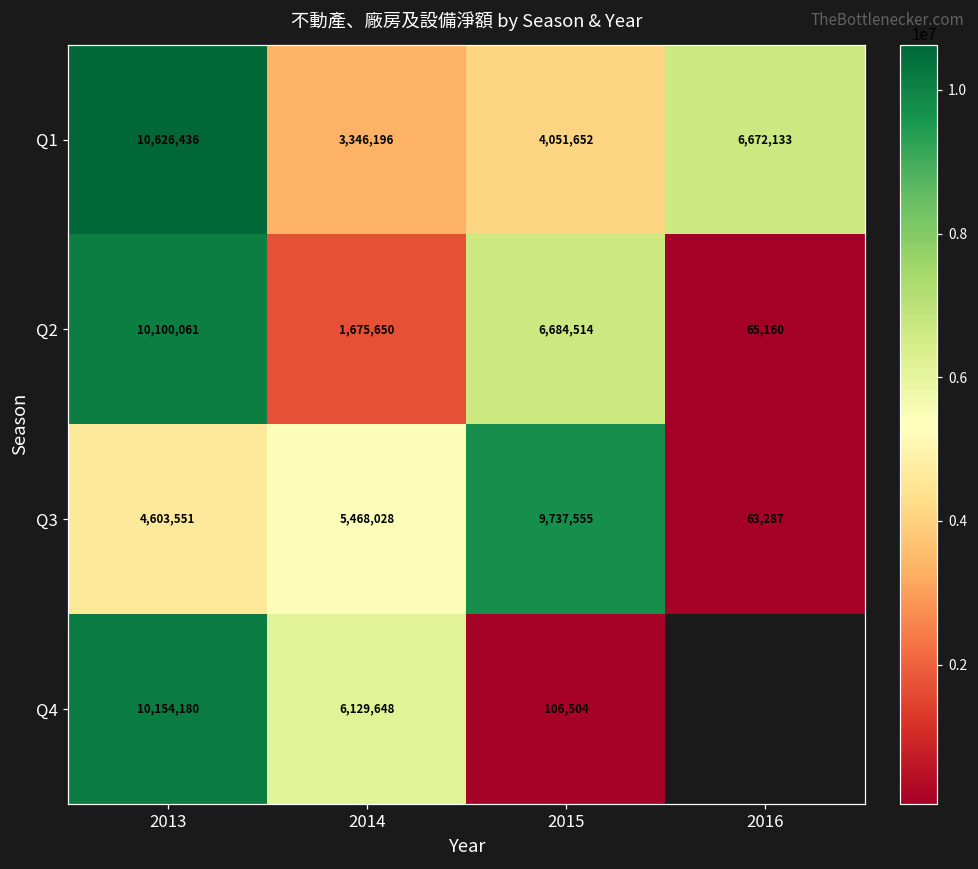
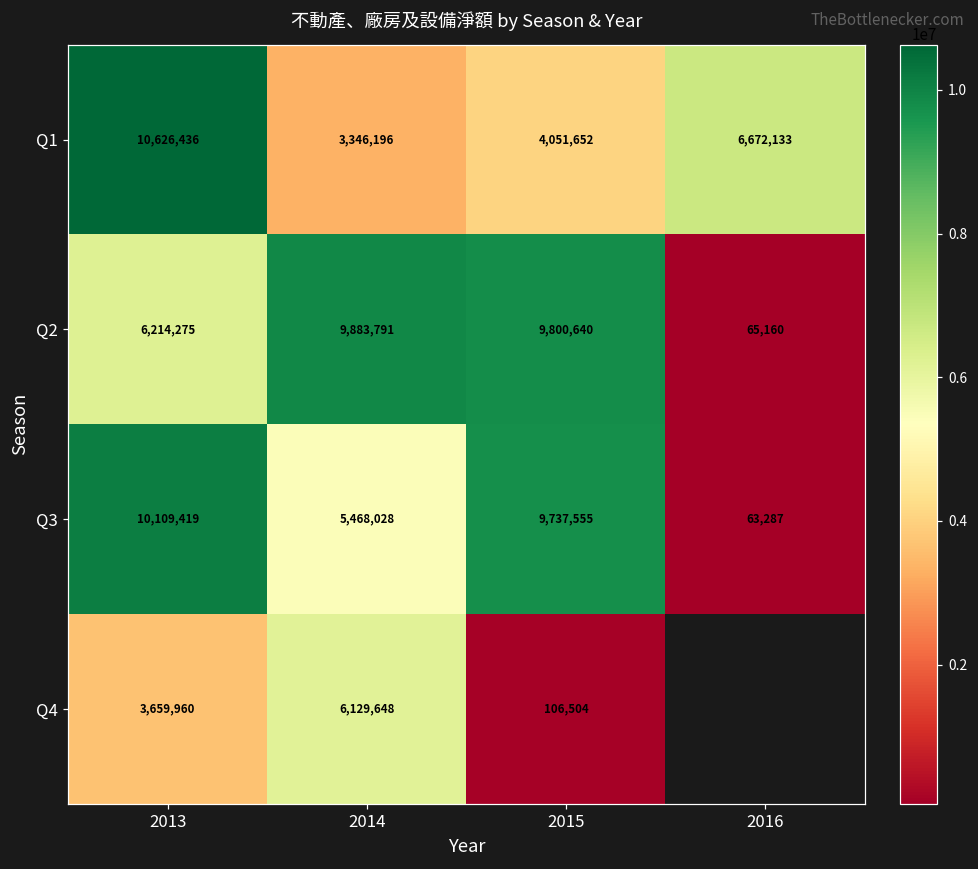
Q2, 2013: 10,100,061 -> 6,214,275
Q2, 2014: 1,675,650 -> 9,883,791
Q2, 2015: 6,684,514 -> 9,800,640
Q3, 2013: 4,603,551 -> 10,109,419
Q4, 2013: 10,154,180 -> 3,659,960
